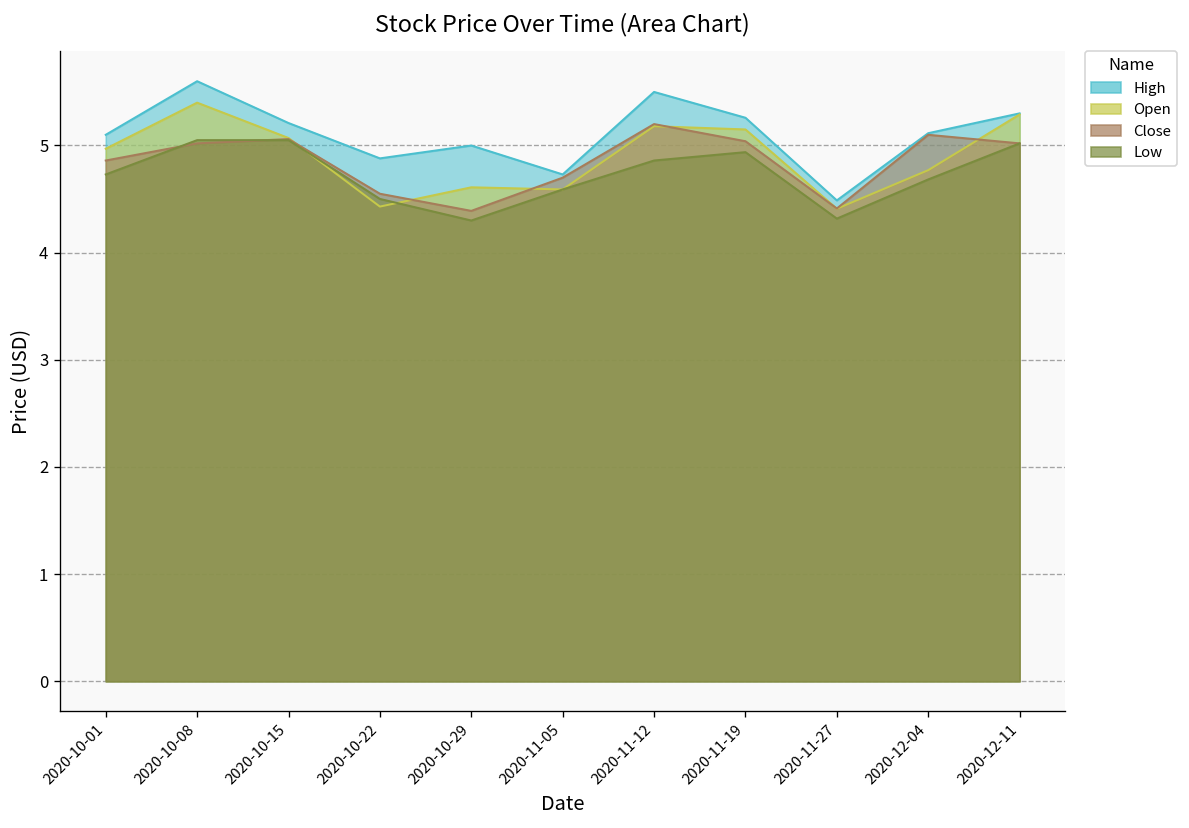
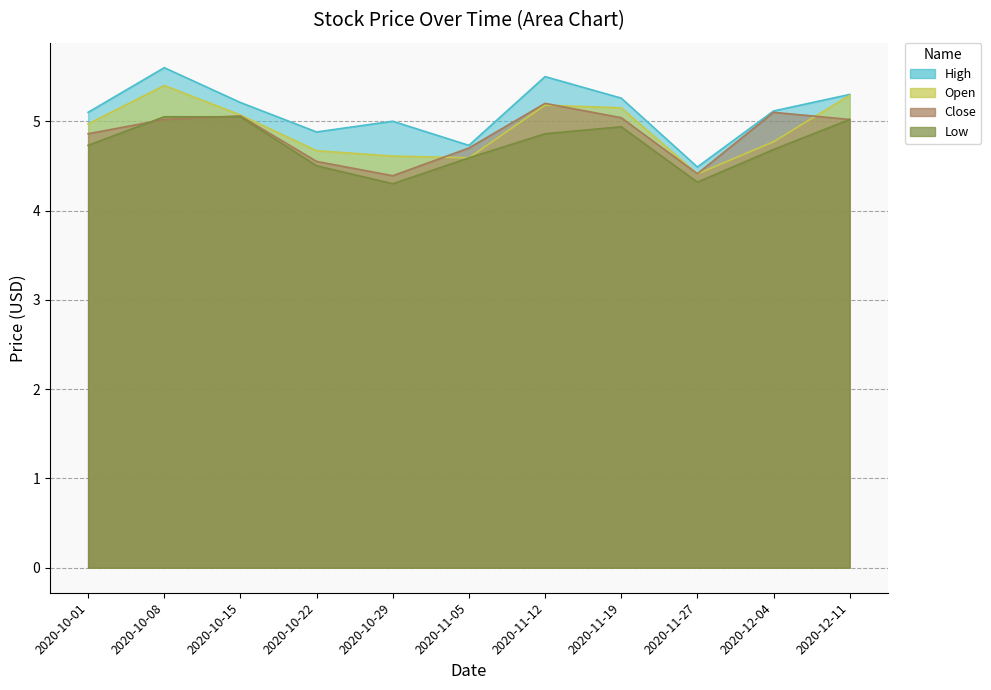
Open, 2020-10-22: 4.4 -> 4.7
